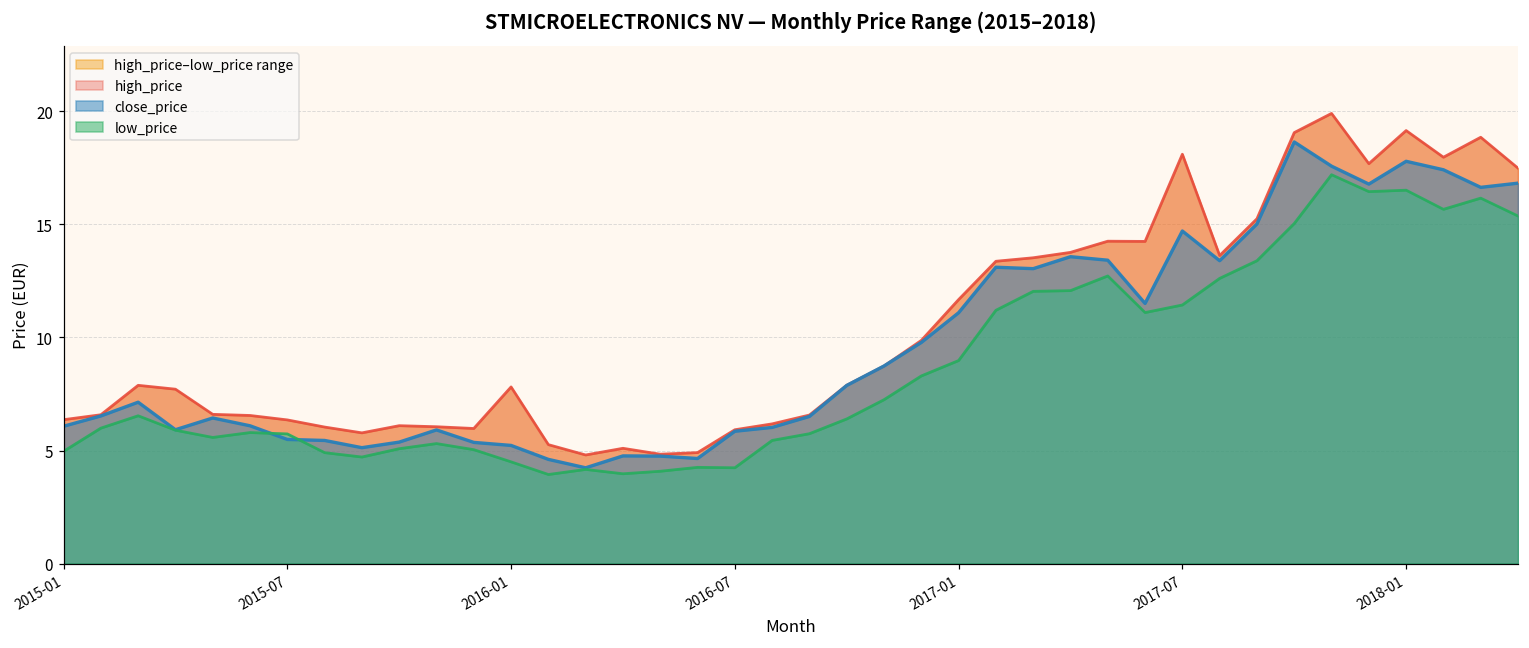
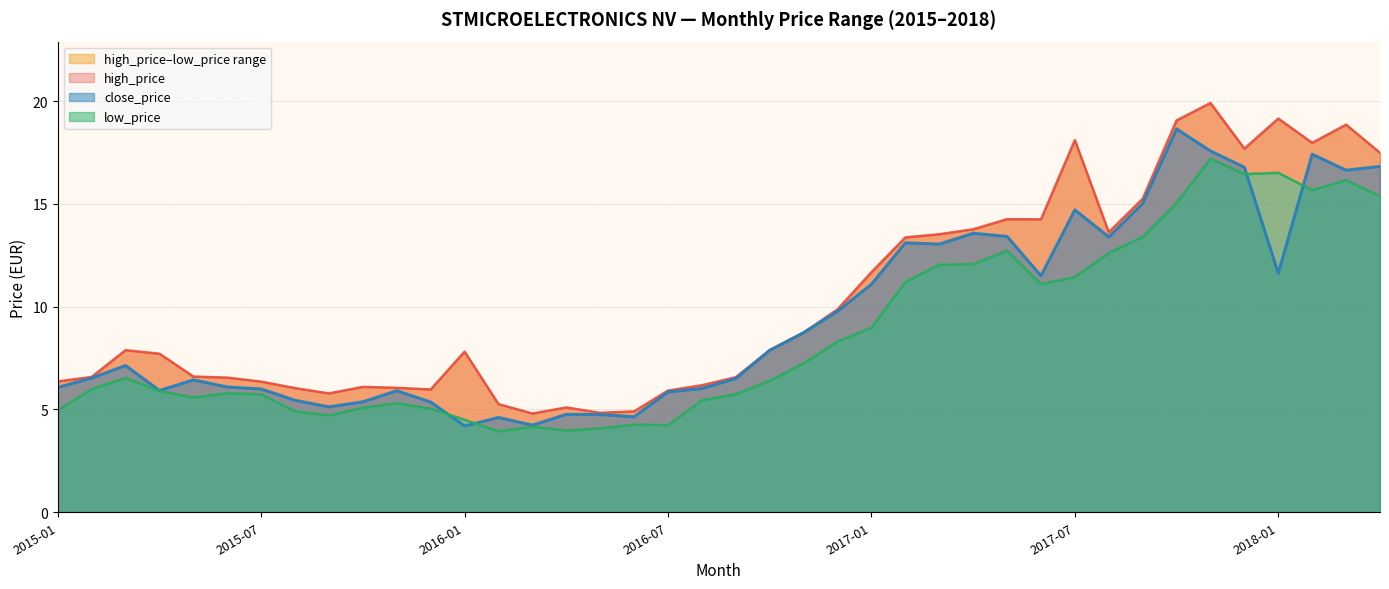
close_price, 2015-07: 5.5 -> 6.0
close_price, 2016-01: 5.2 -> 4.2
close_price, 2018-01: 17.8 -> 11.6
